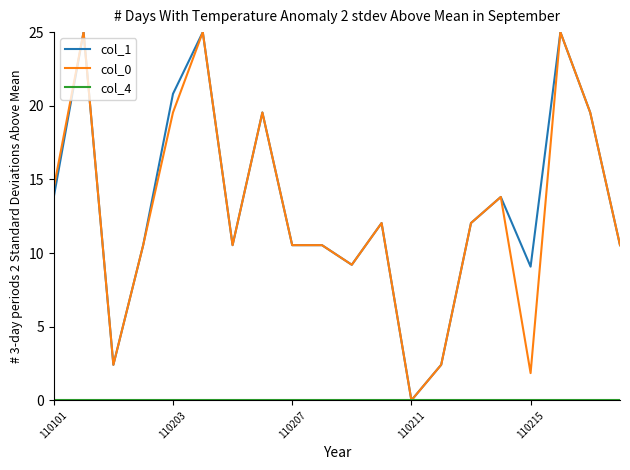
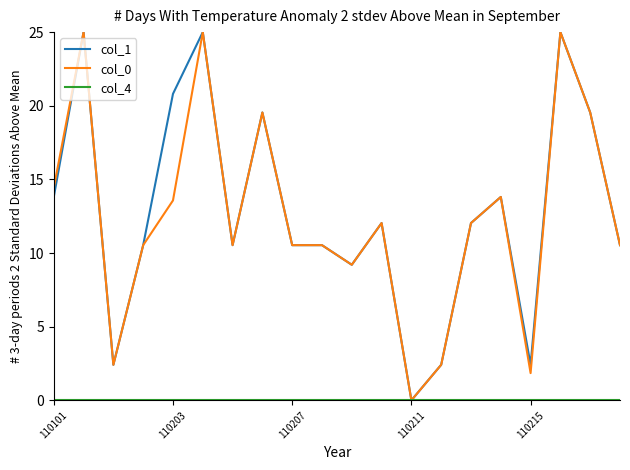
col_0, 110203: 19.5 -> 13.6
col_1, 110215: 9.1 -> 2.4
